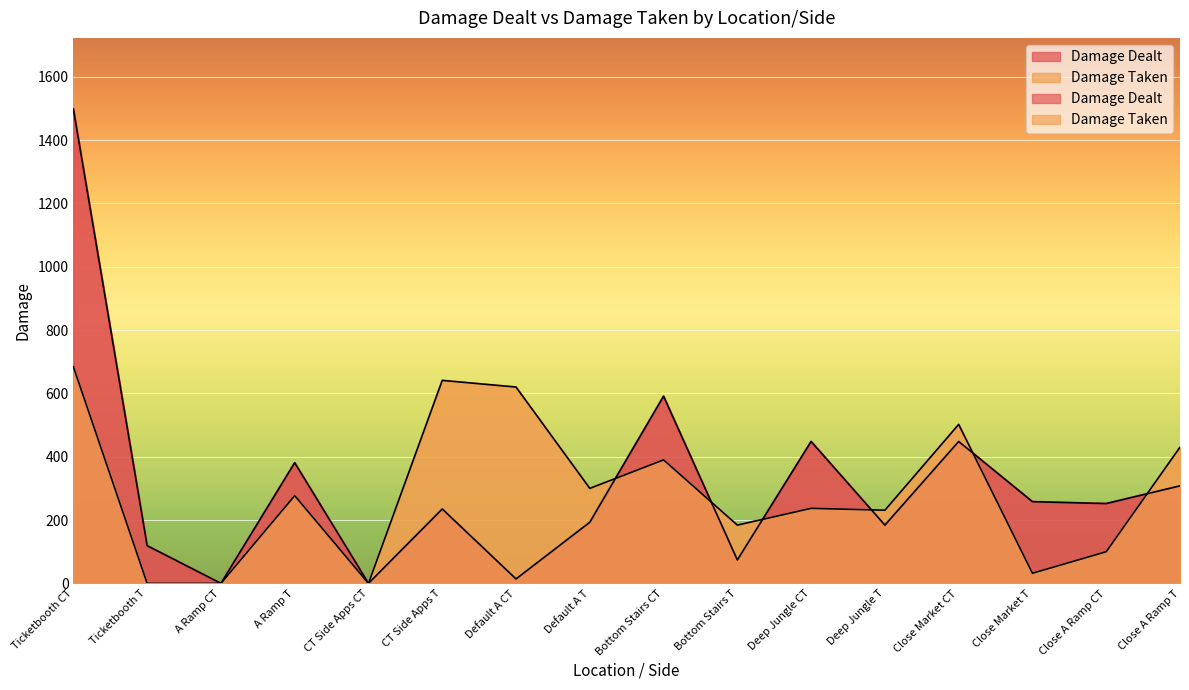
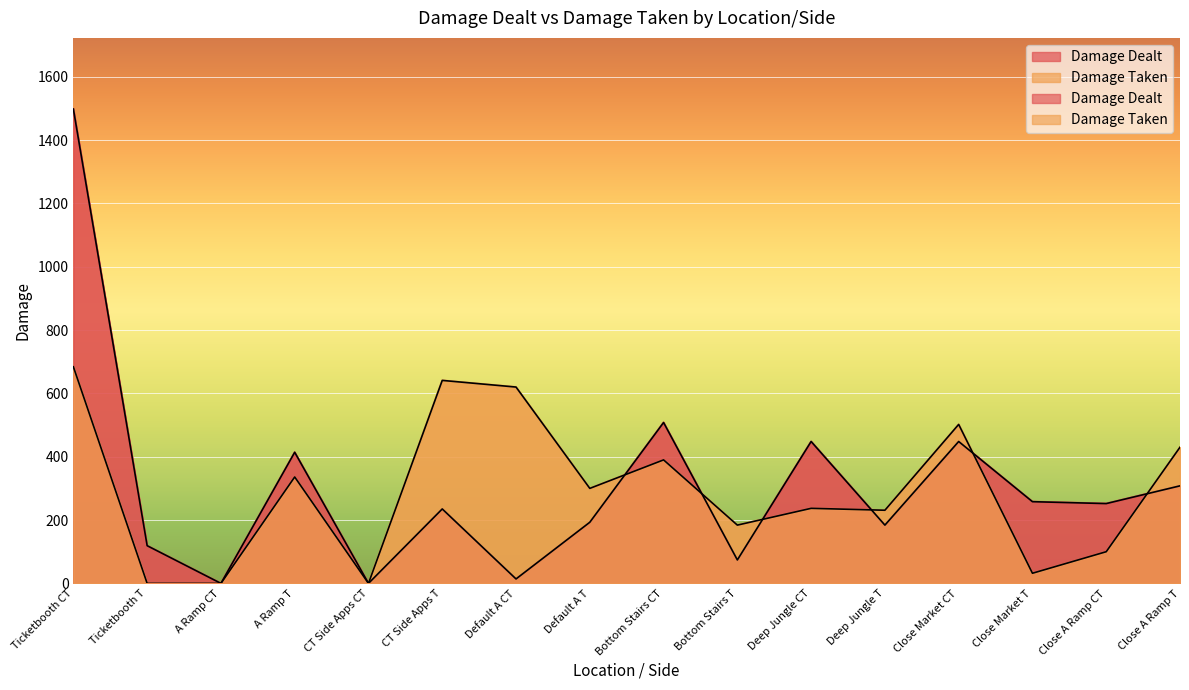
Damage Dealt, A Ramp T: 380 -> 410
Damage Taken, A Ramp T: 280 -> 340
Damage Dealt, Bottom Stairs CT: 590 -> 510
